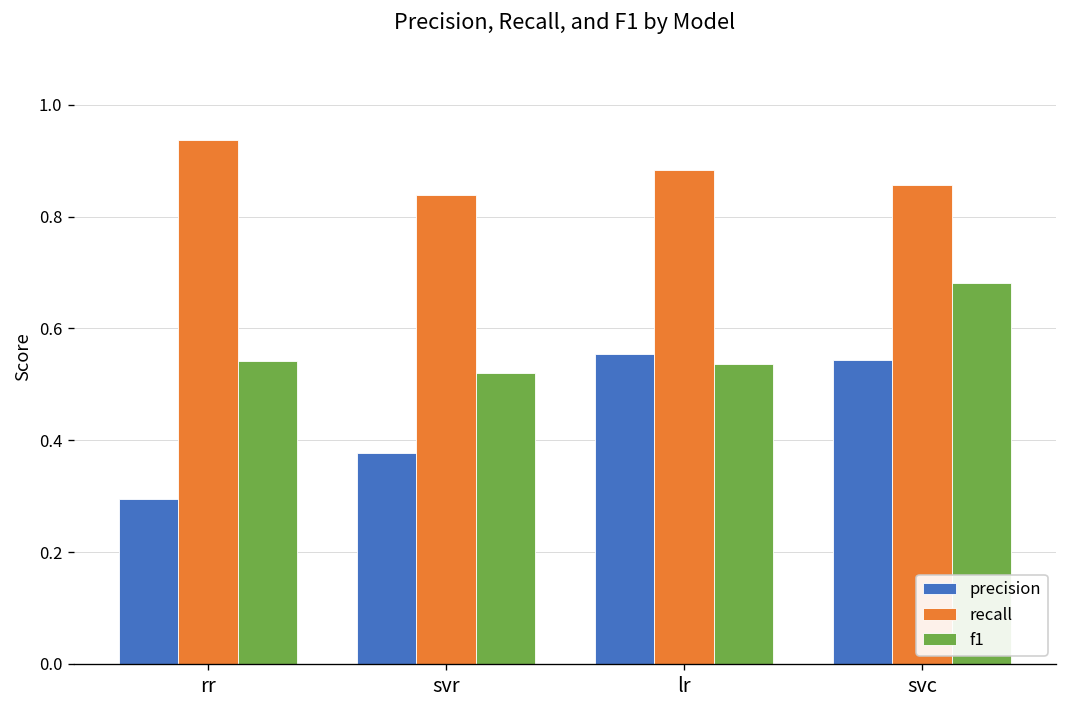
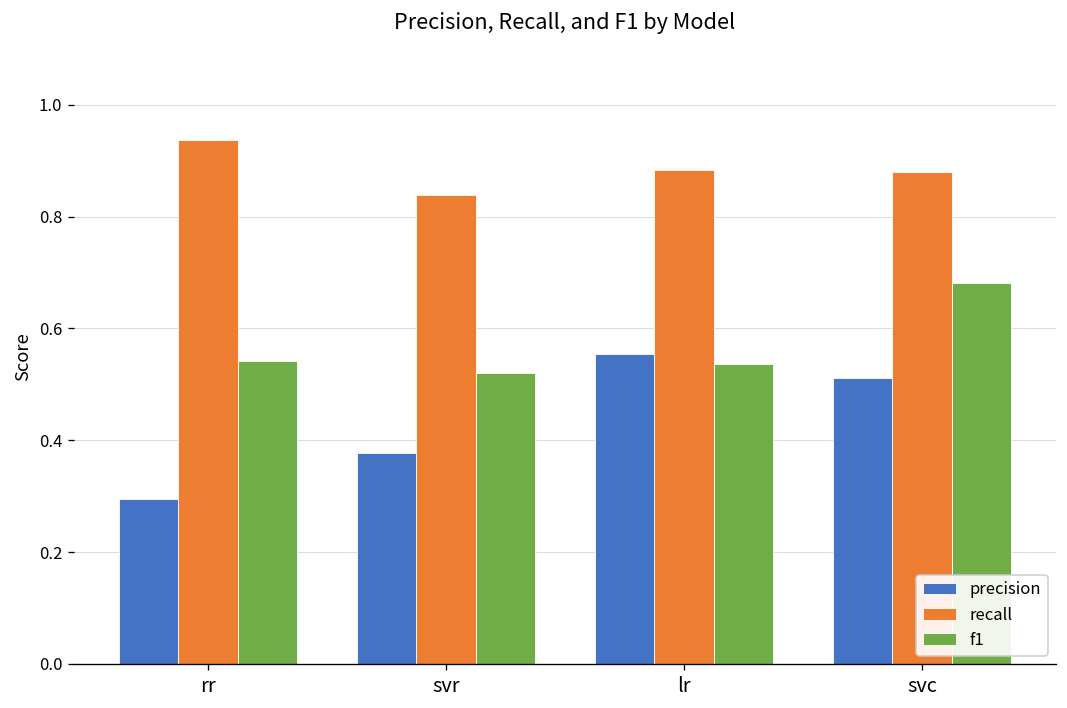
precision, svc: 0.54 -> 0.51
recall, svc: 0.86 -> 0.88
